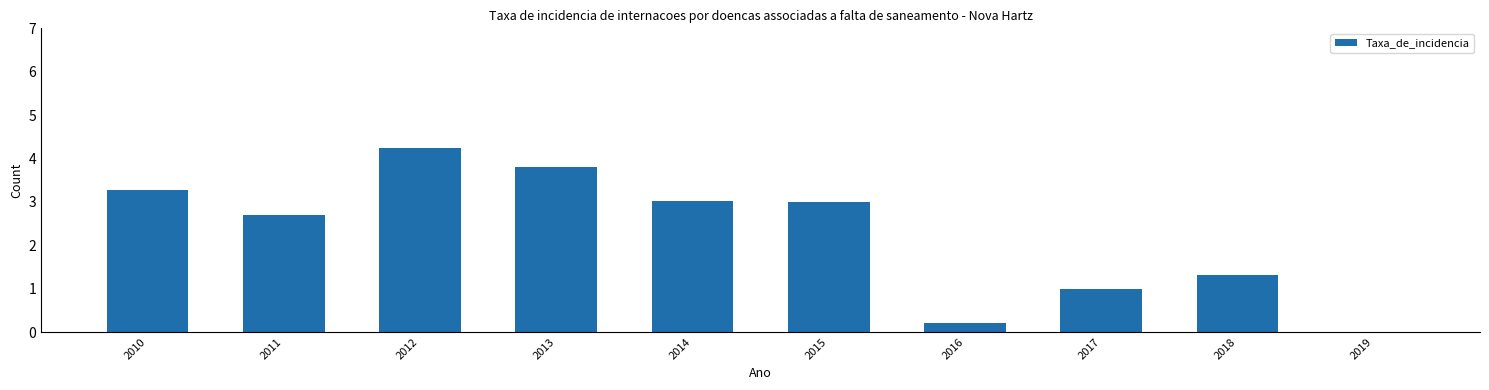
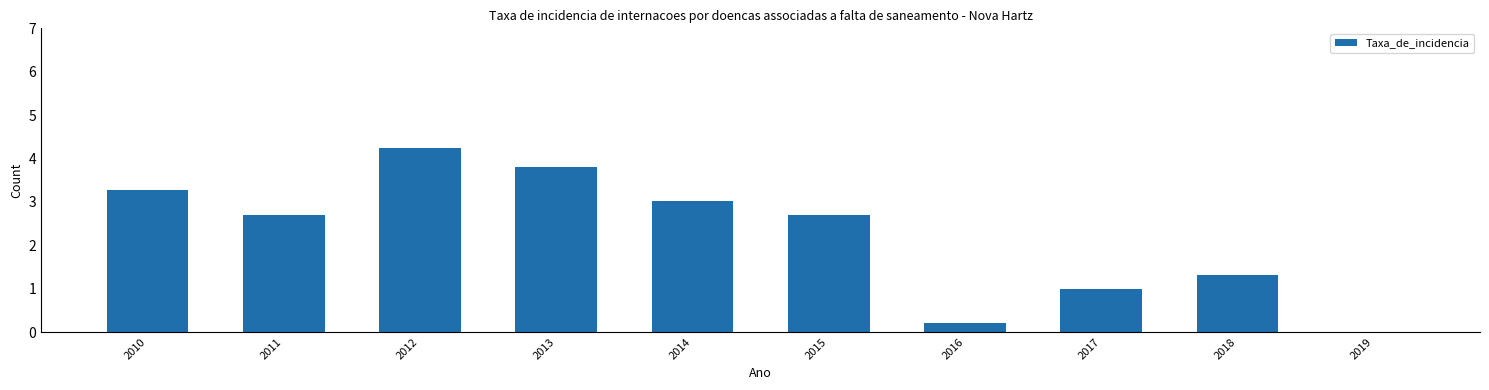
2015: 3.0 -> 2.7
